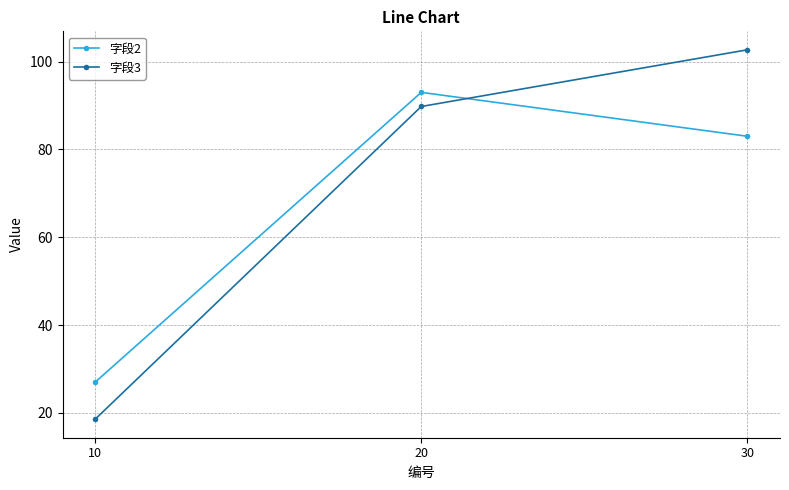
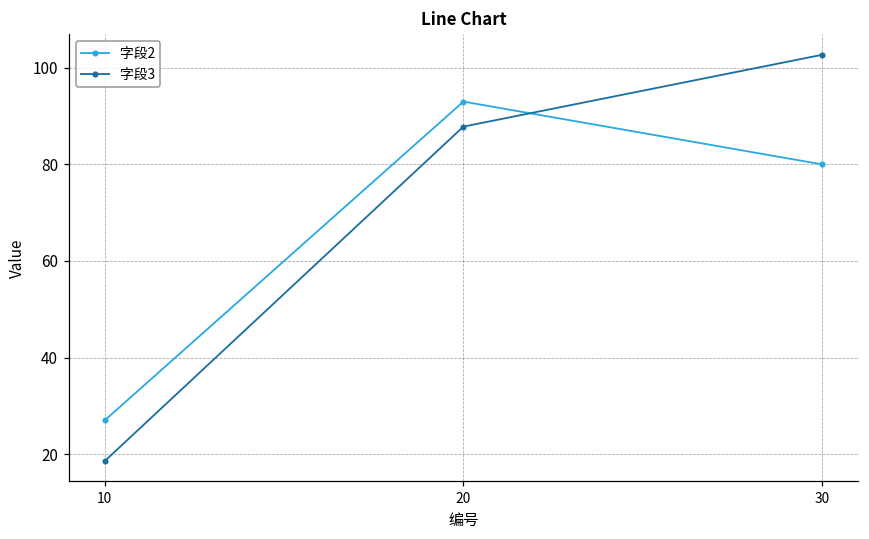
字段3, 20: 90 -> 88
字段2, 30: 83 -> 80
